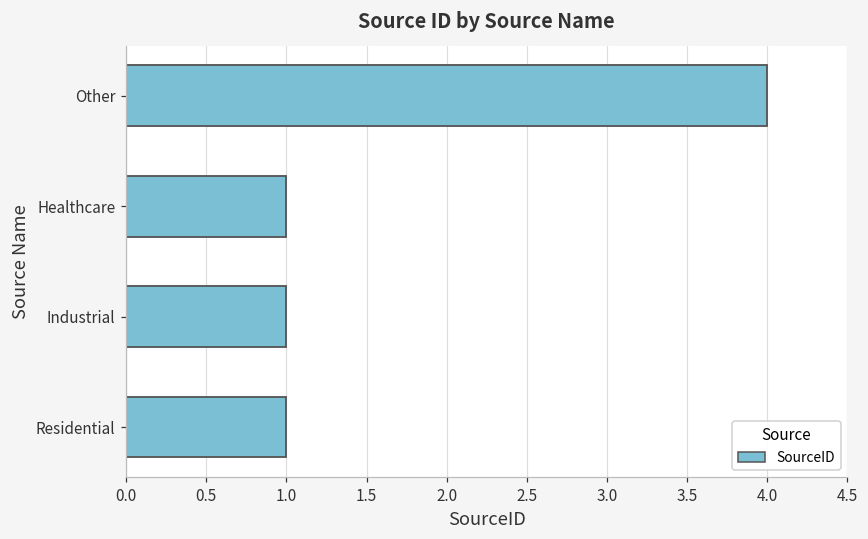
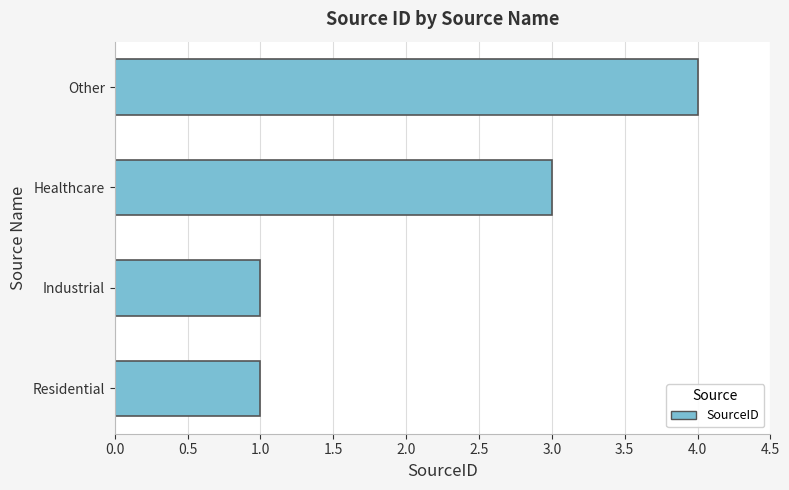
Healthcare: 1 -> 3
